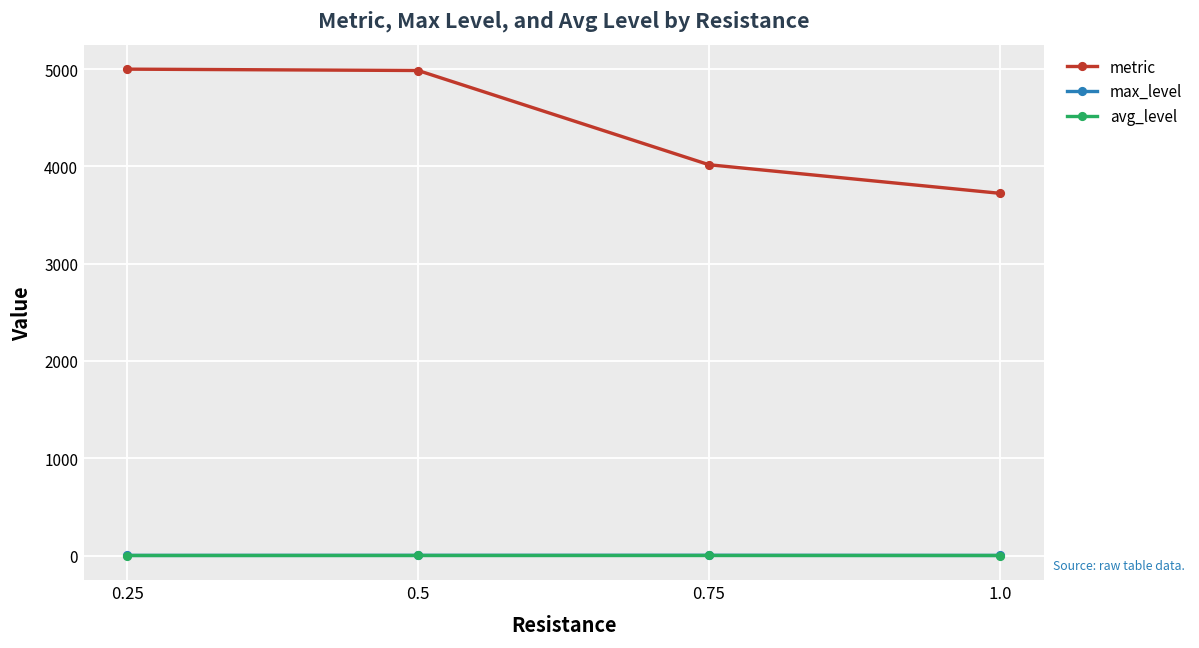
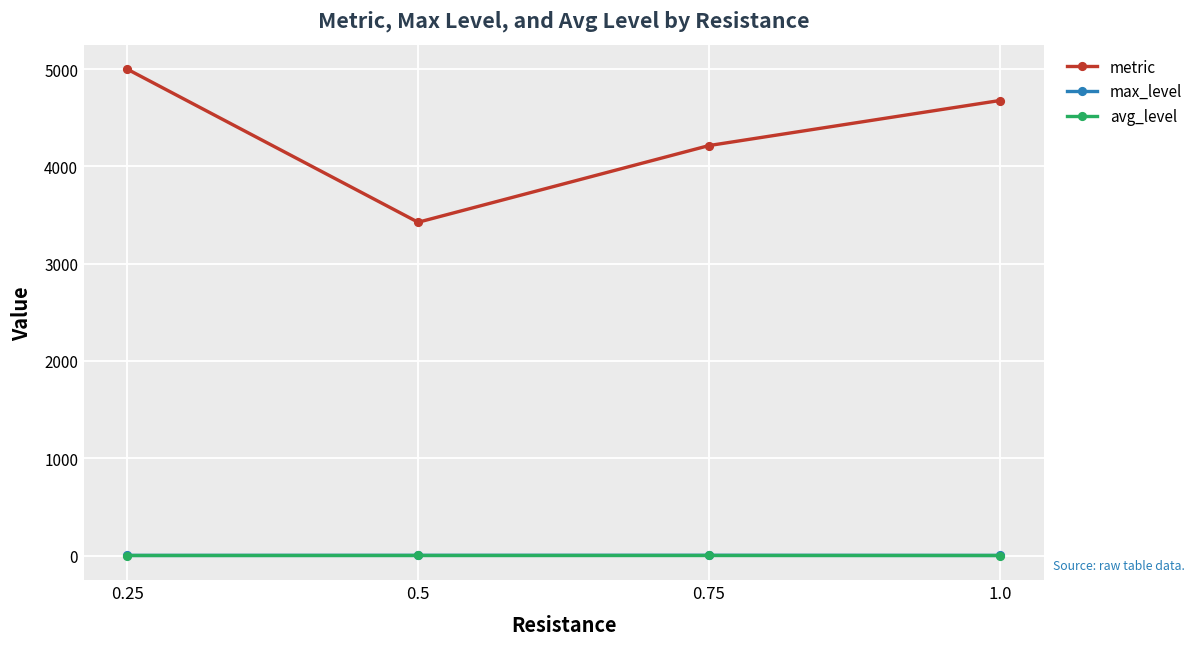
metric, 0.5: 5000 -> 3400
metric, 0.75: 4000 -> 4200
metric, 1.0: 3700 -> 4700
